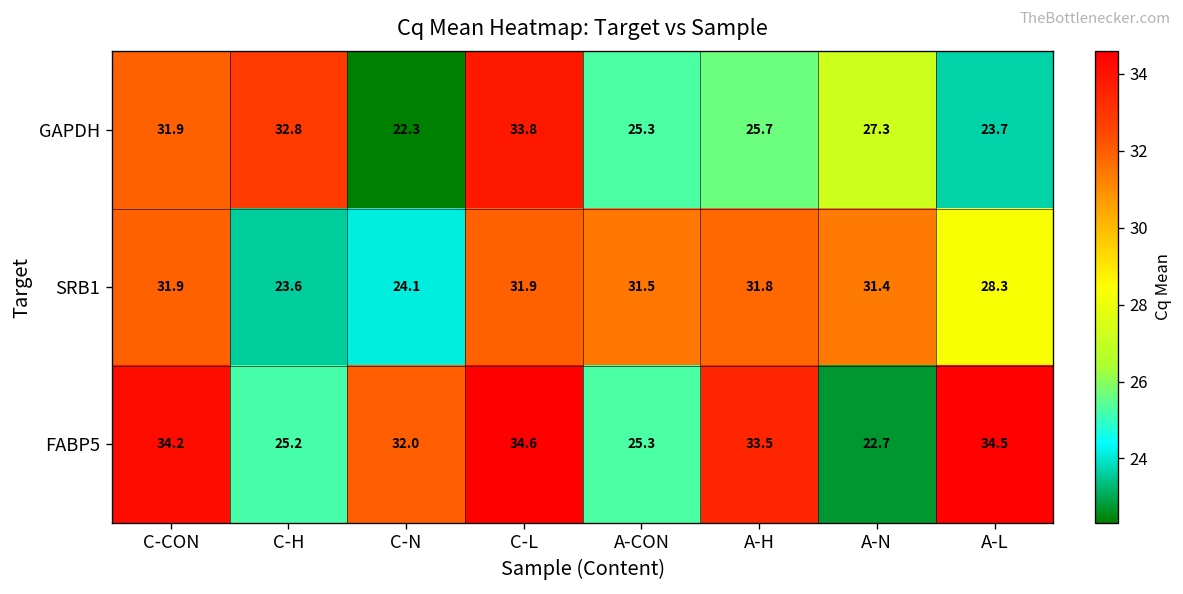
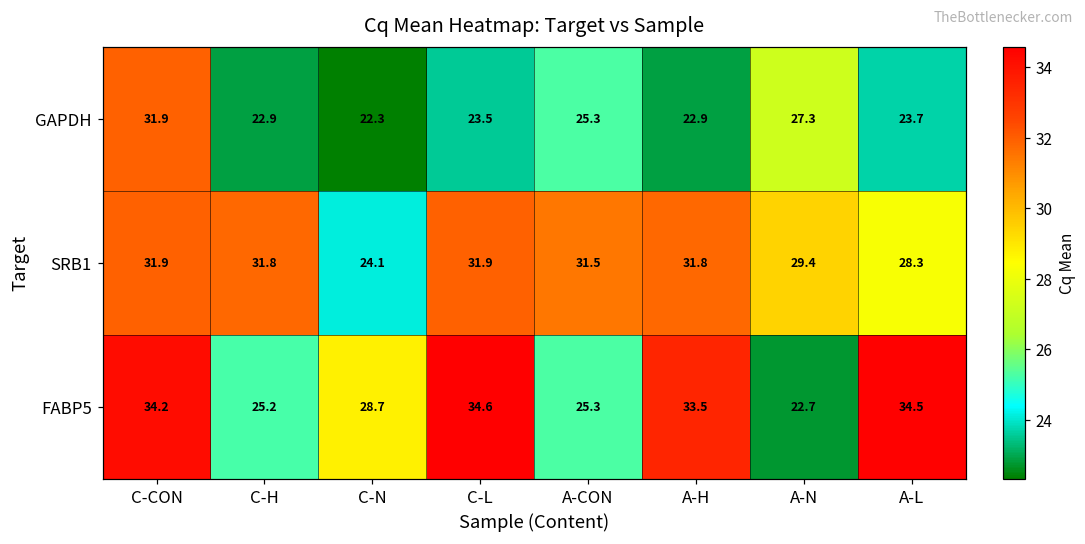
GAPDH, C-H: 32.8 -> 22.9
GAPDH, C-L: 33.8 -> 23.5
GAPDH, A-H: 25.7 -> 22.9
SRB1, C-H: 23.6 -> 31.8
SRB1, A-N: 31.4 -> 29.4
FABP5, C-N: 32.0 -> 28.7
